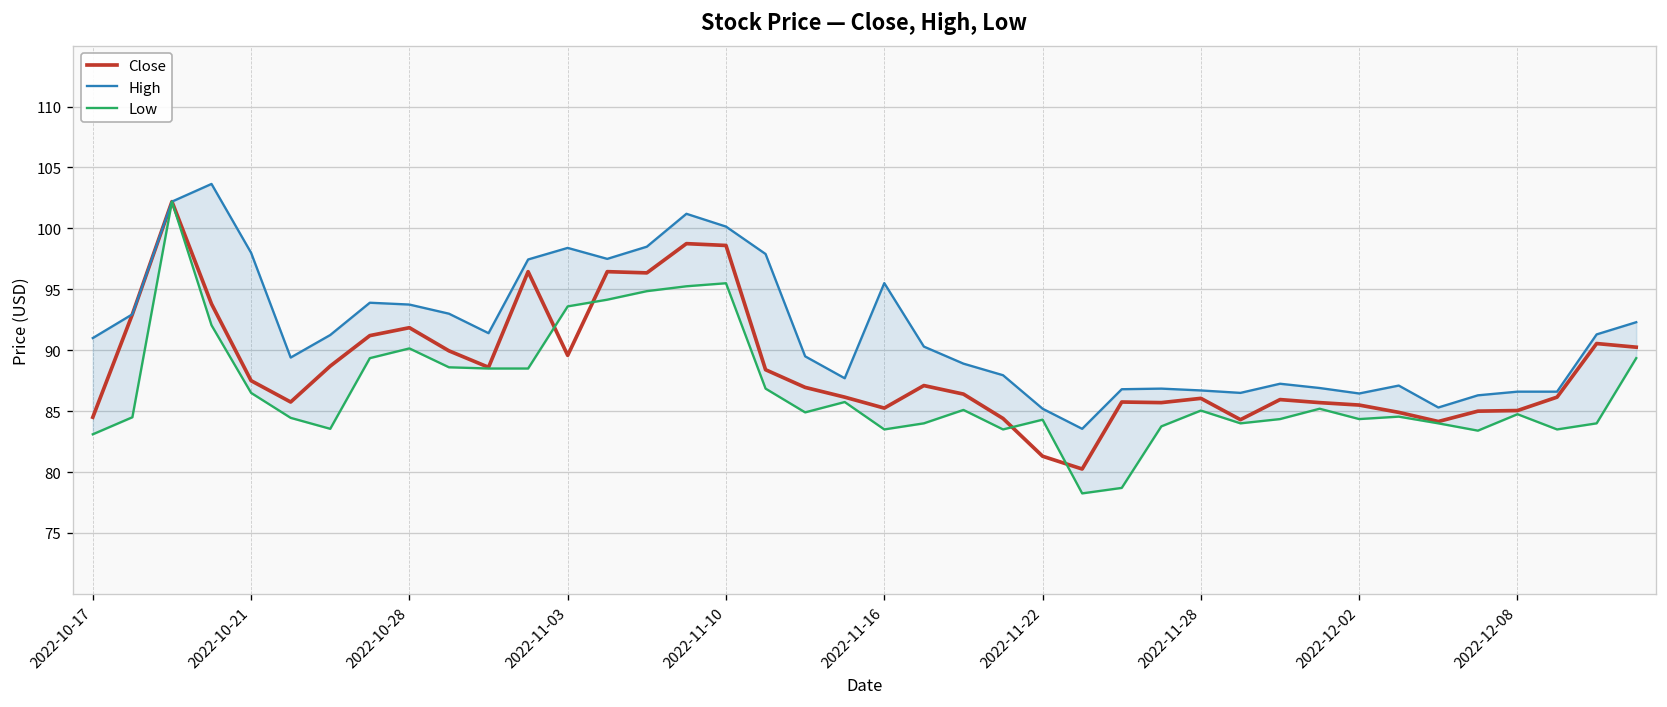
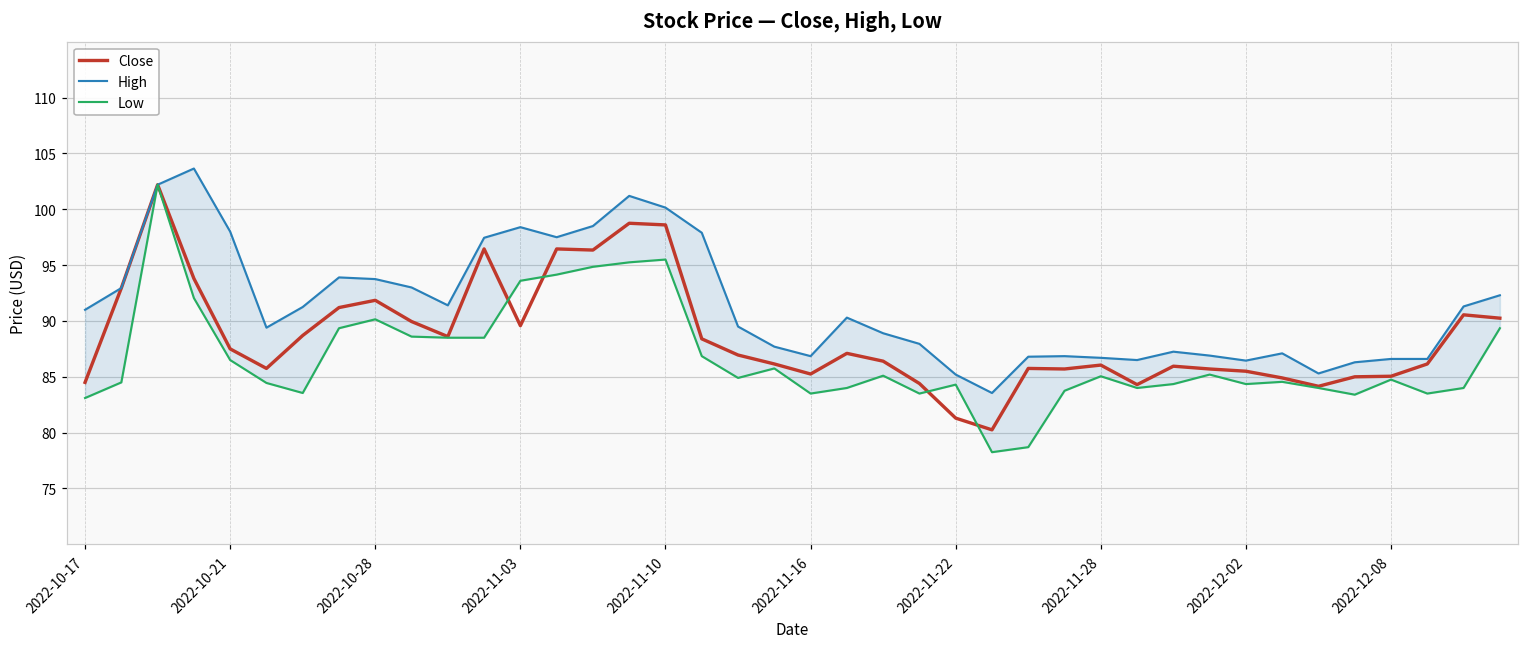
High, 2022-11-16: 95.5 -> 86.9
